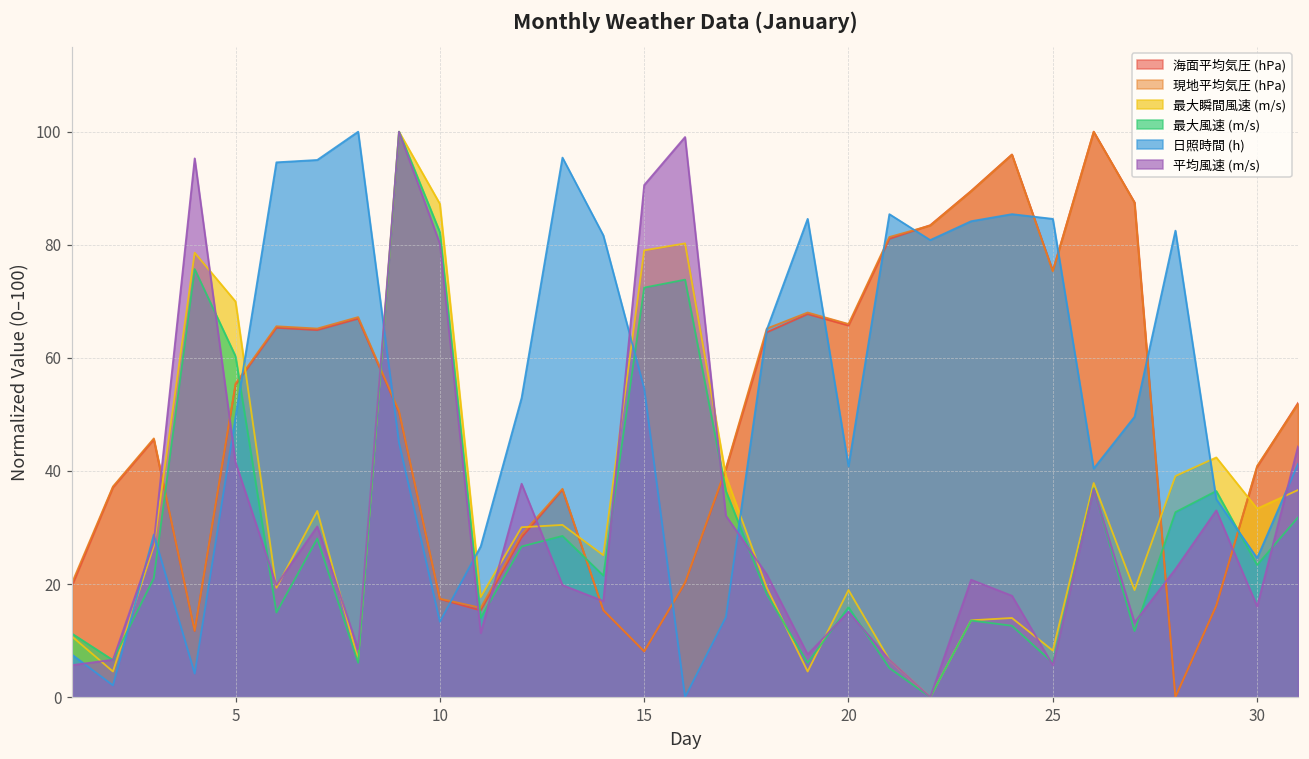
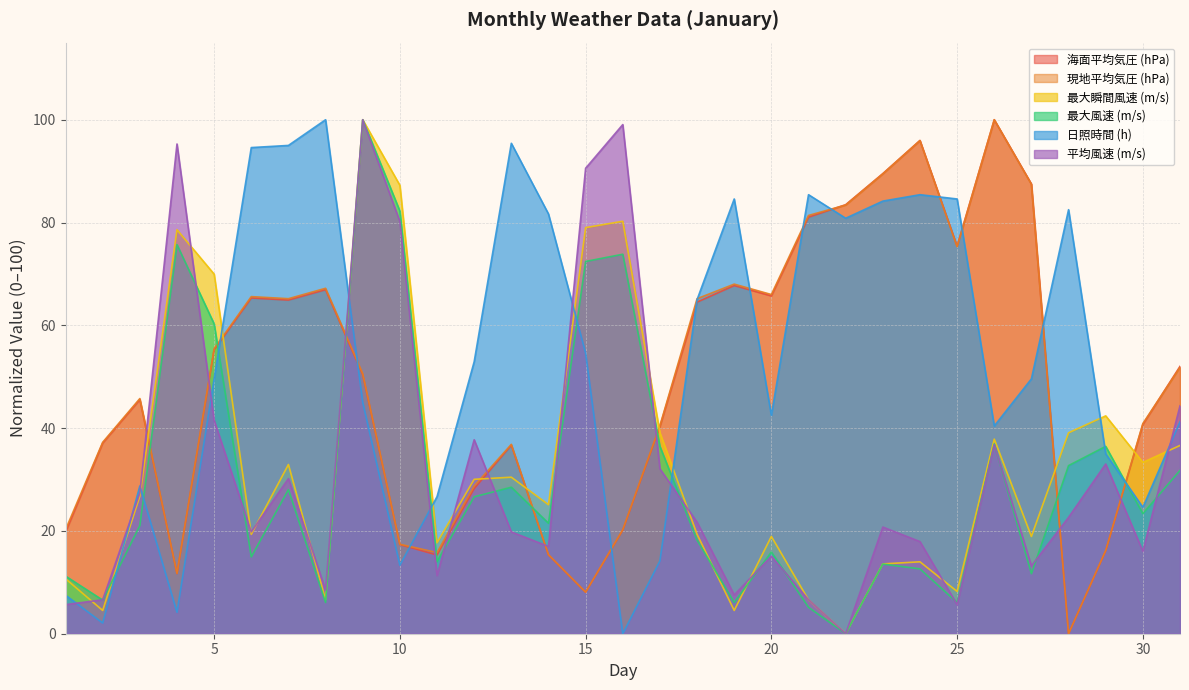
日照時間 (h), 20: 41 -> 43
